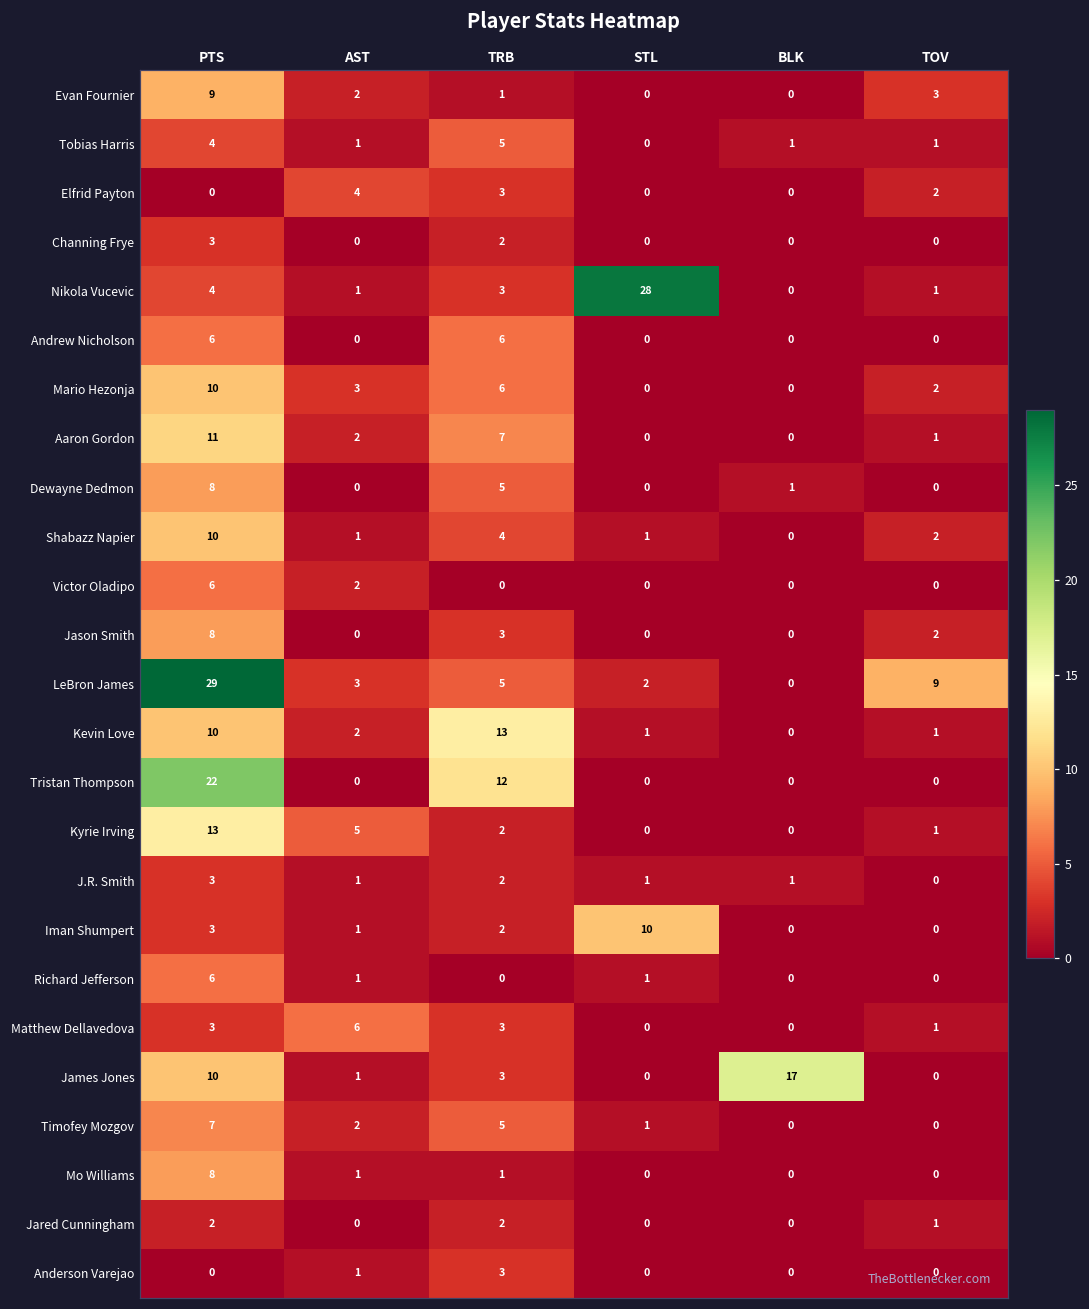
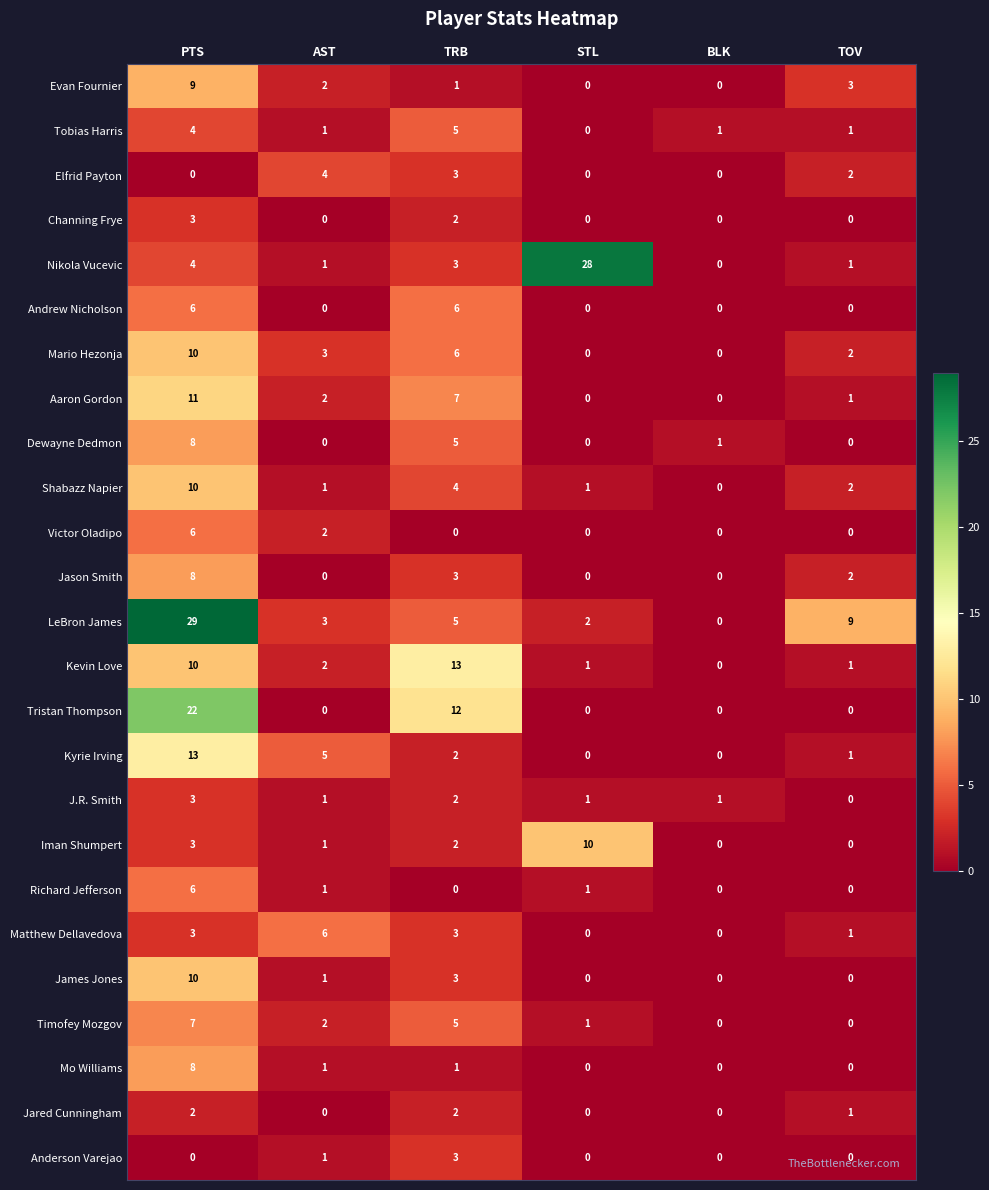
James Jones, BLK: 17 -> 0
